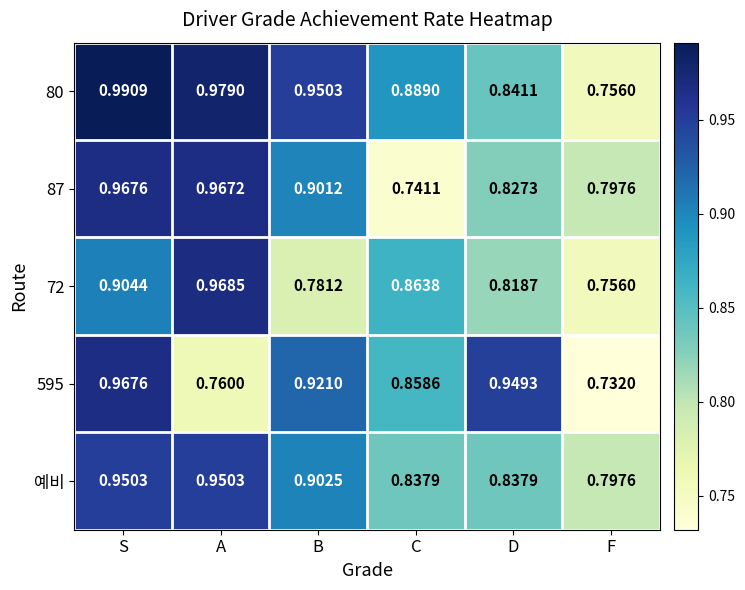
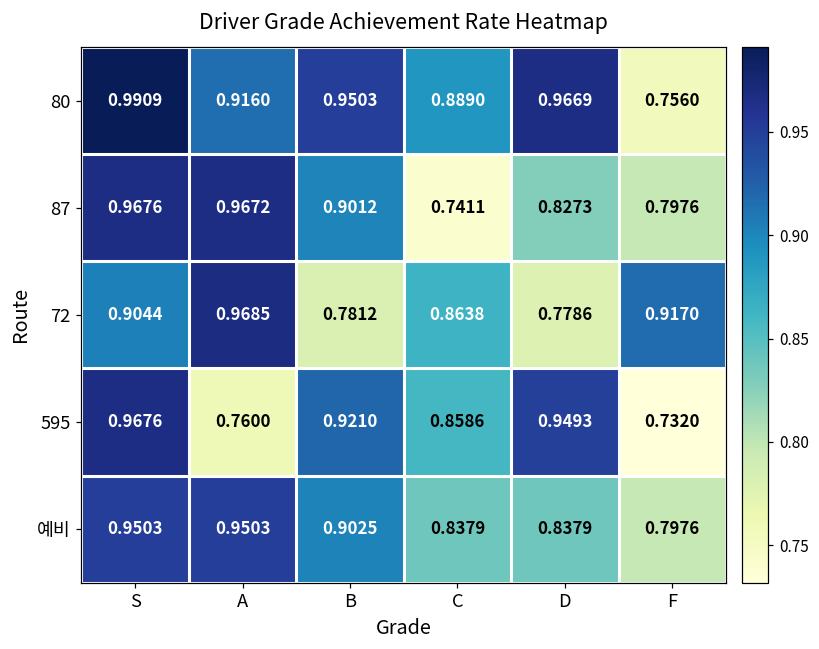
80, A: 0.9790 -> 0.9160
80, D: 0.8411 -> 0.9669
72, D: 0.8187 -> 0.7786
72, F: 0.7560 -> 0.9170
